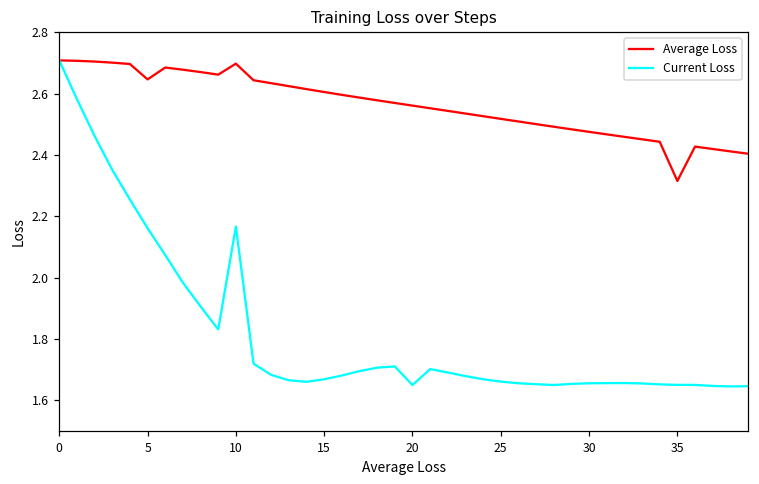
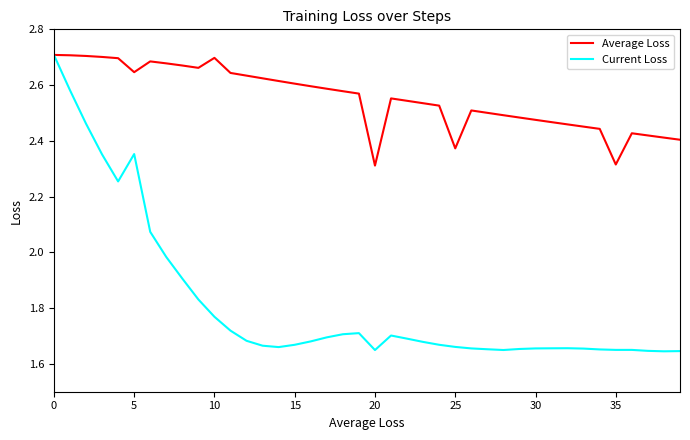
Current Loss, 5: 2.16 -> 2.35
Current Loss, 10: 2.17 -> 1.77
Average Loss, 20: 2.56 -> 2.31
Average Loss, 25: 2.52 -> 2.37
